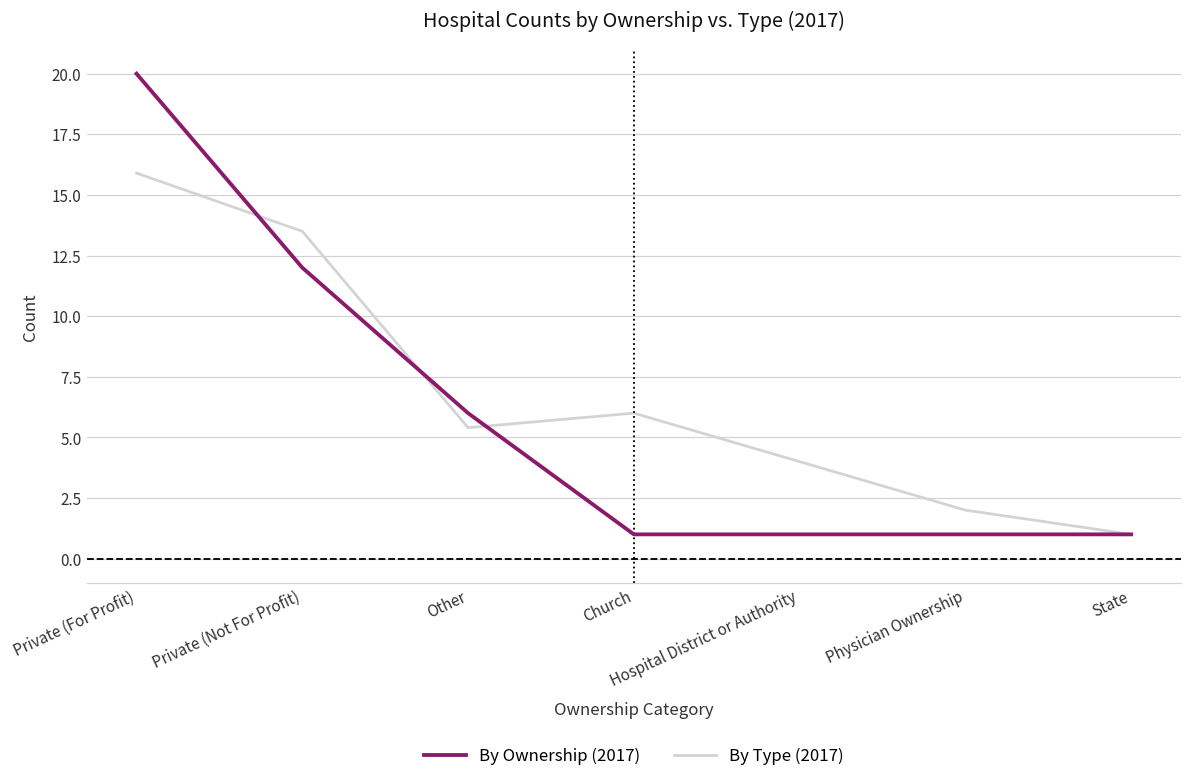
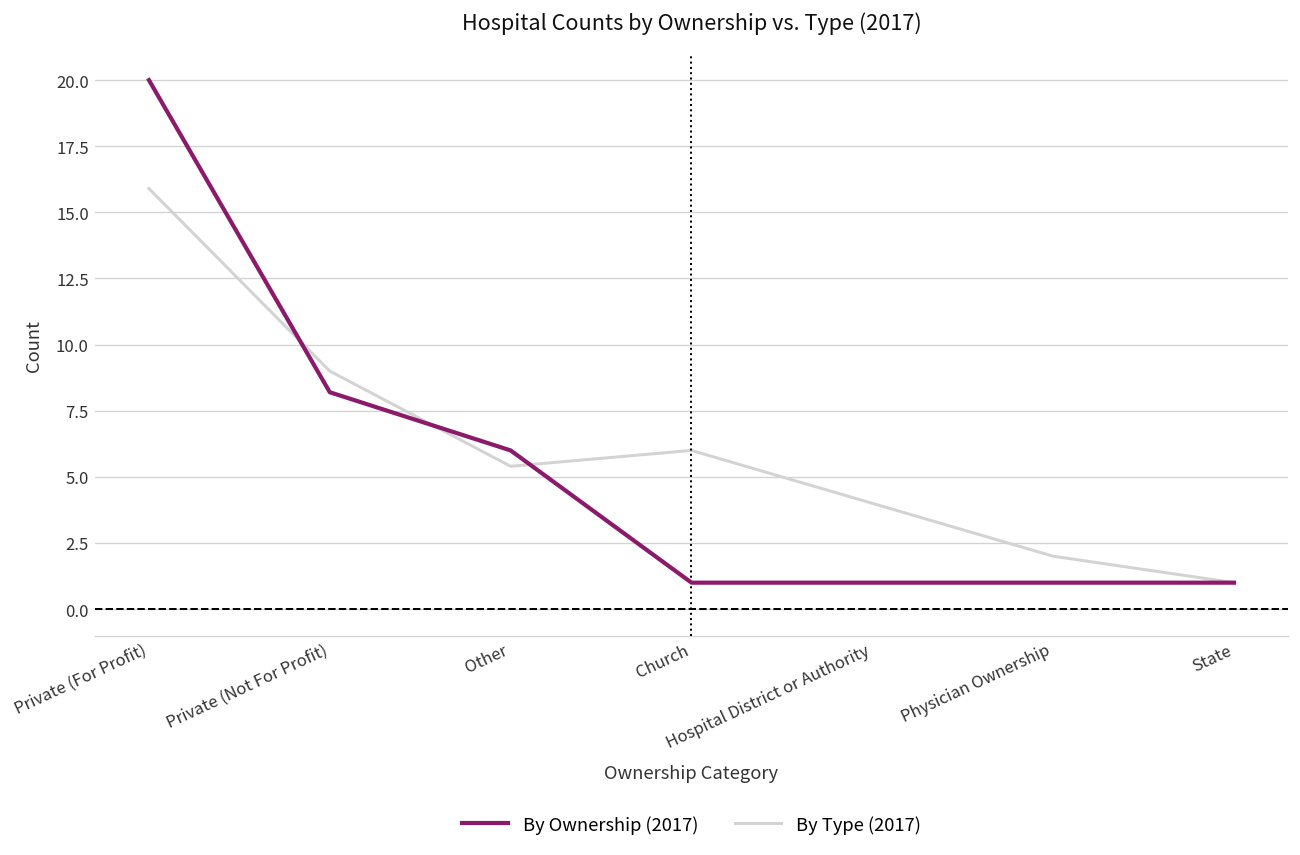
By Ownership (2017), Private (Not For Profit): 12.0 -> 8.2
By Type (2017), Private (Not For Profit): 13.5 -> 9.0
